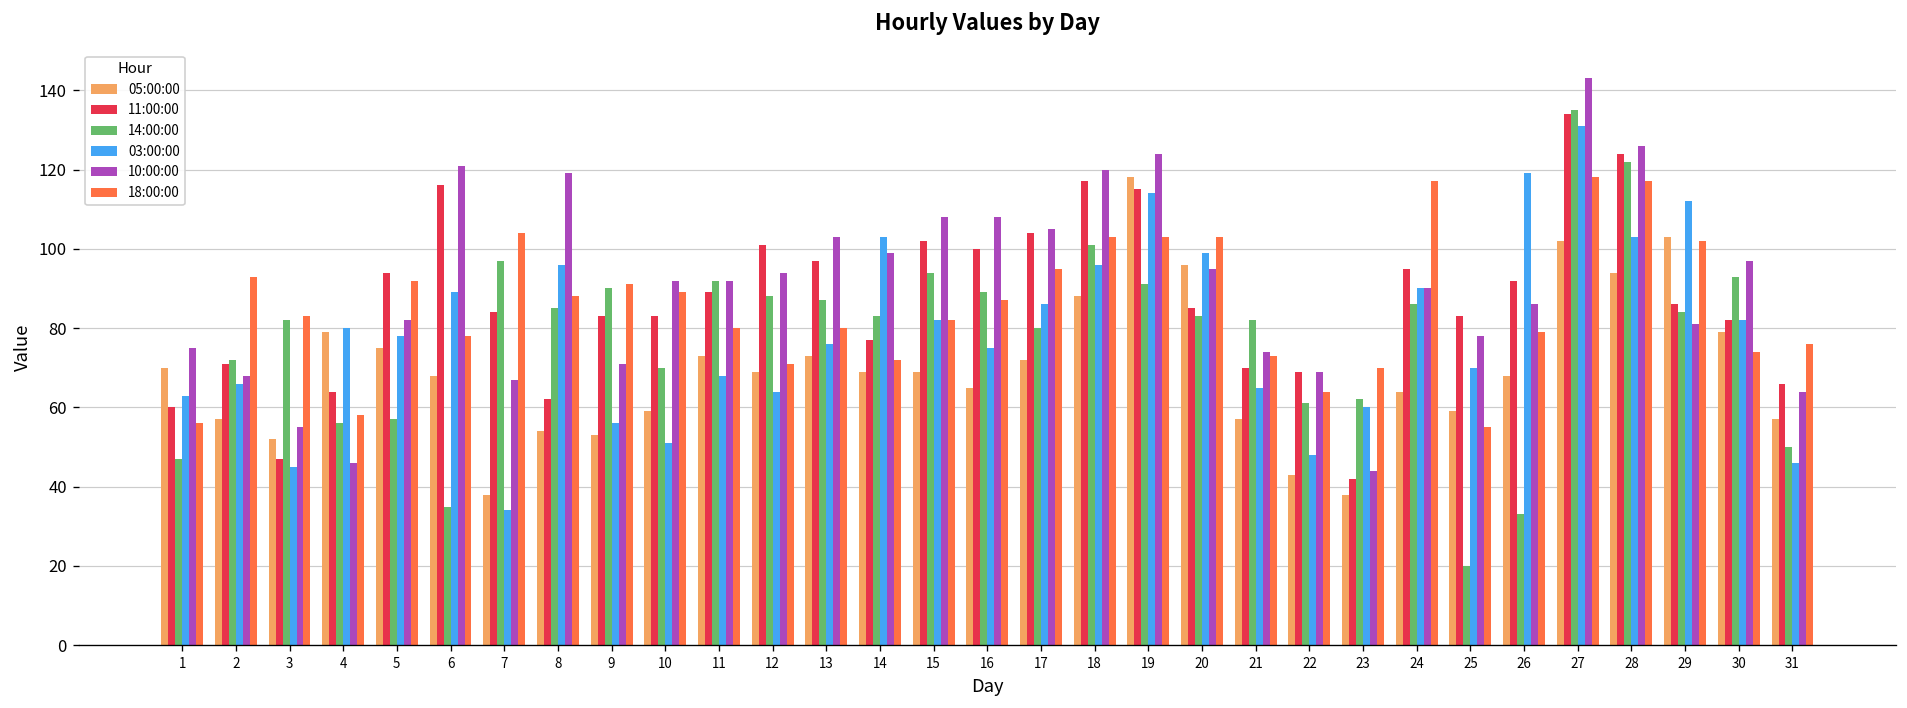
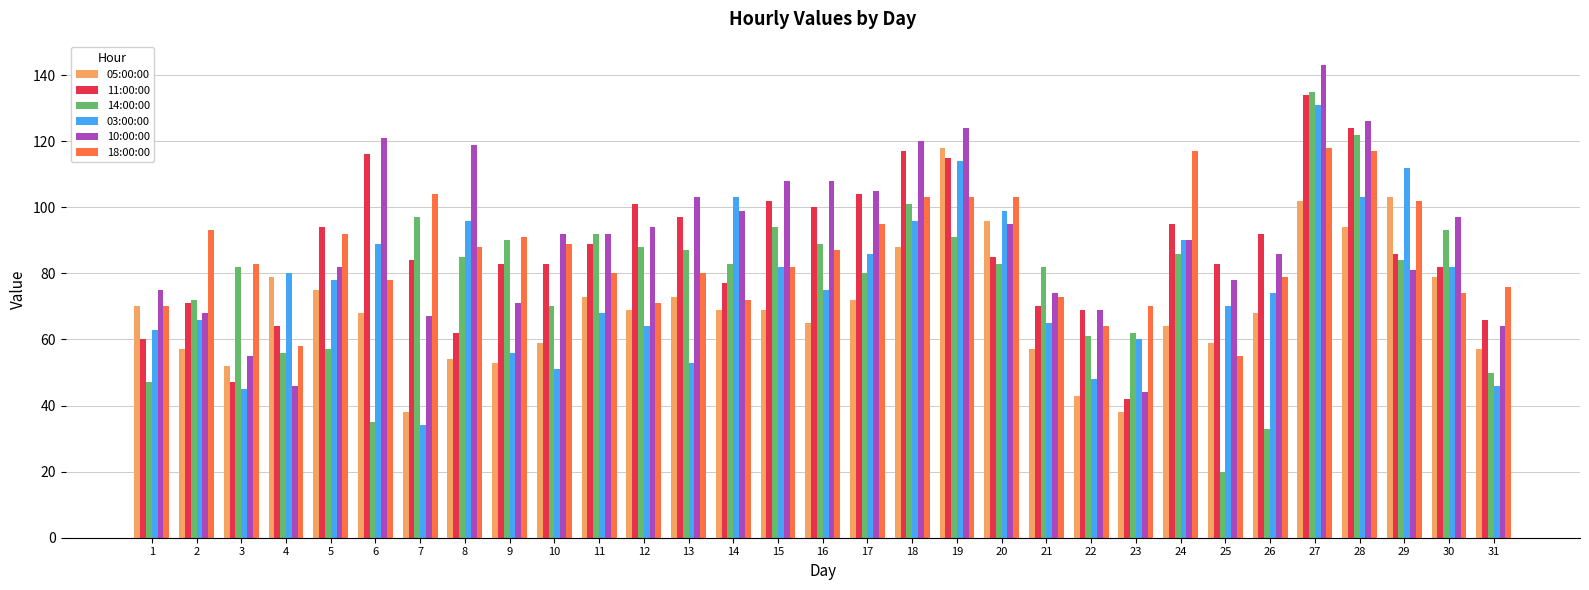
18:00:00, 1: 56 -> 70
03:00:00, 13: 76 -> 53
03:00:00, 26: 119 -> 74
